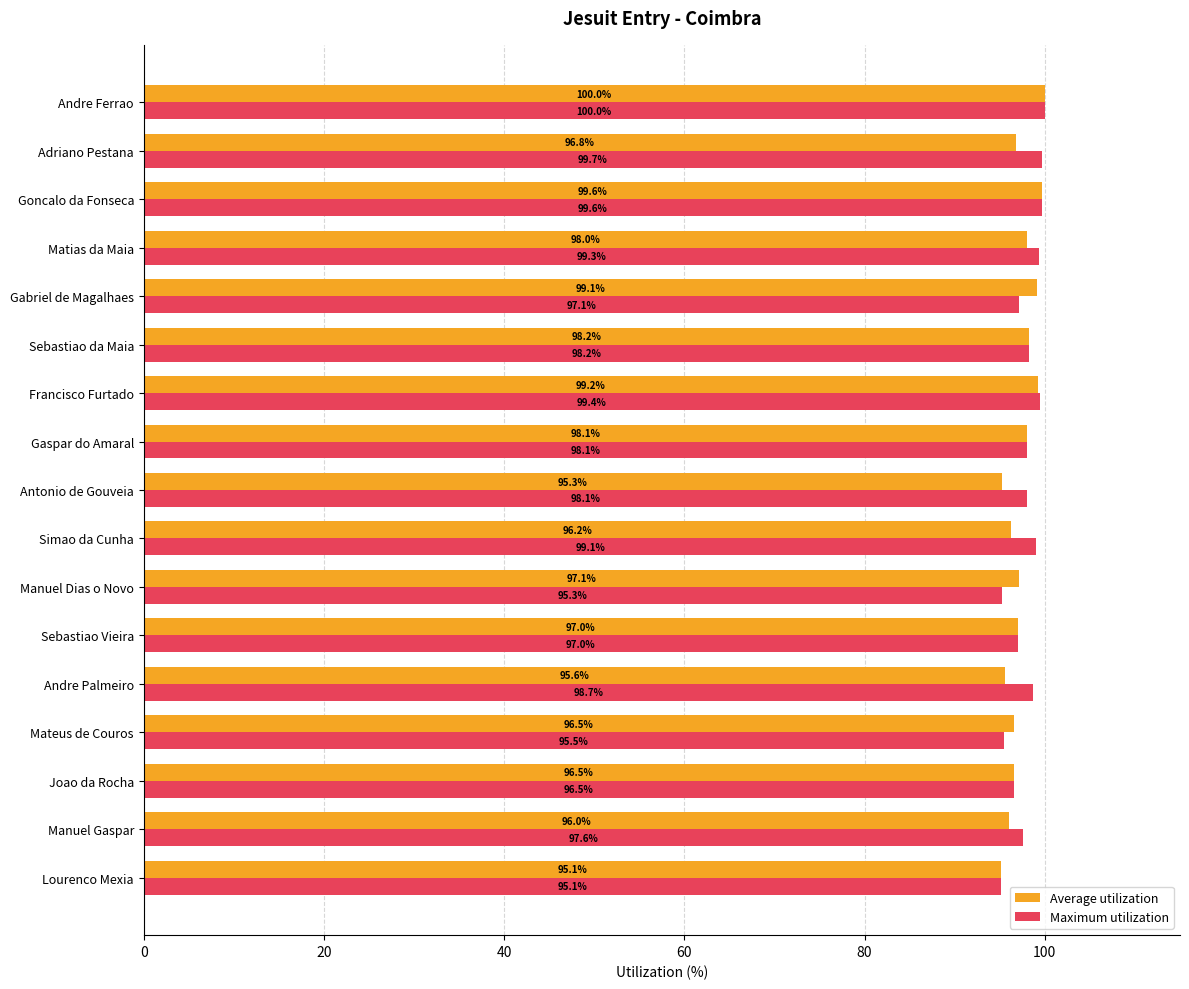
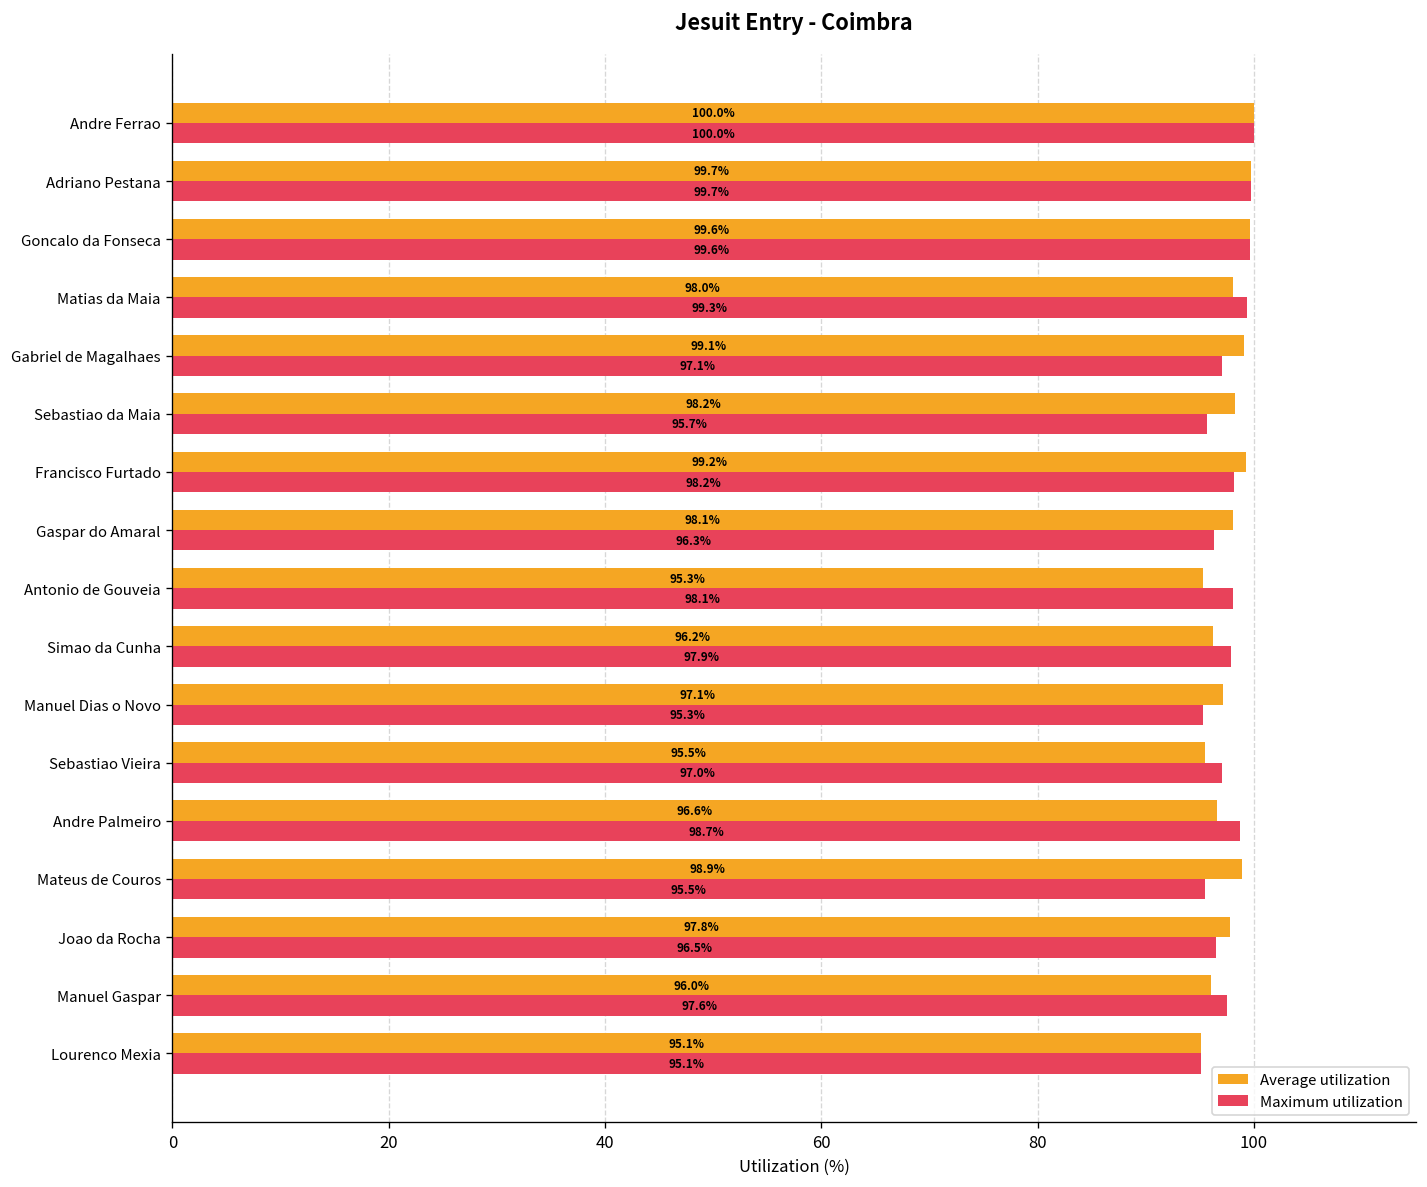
Average utilization, Adriano Pestana: 96.8% -> 99.7%
Maximum utilization, Sebastiao da Maia: 98.2% -> 95.7%
Maximum utilization, Francisco Furtado: 99.4% -> 98.2%
Maximum utilization, Gaspar do Amaral: 98.1% -> 96.3%
Maximum utilization, Simao da Cunha: 99.1% -> 97.9%
Average utilization, Sebastiao Vieira: 97.0% -> 95.5%
Average utilization, Andre Palmeiro: 95.6% -> 96.6%
Average utilization, Mateus de Couros: 96.5% -> 98.9%
Average utilization, Joao da Rocha: 96.5% -> 97.8%
